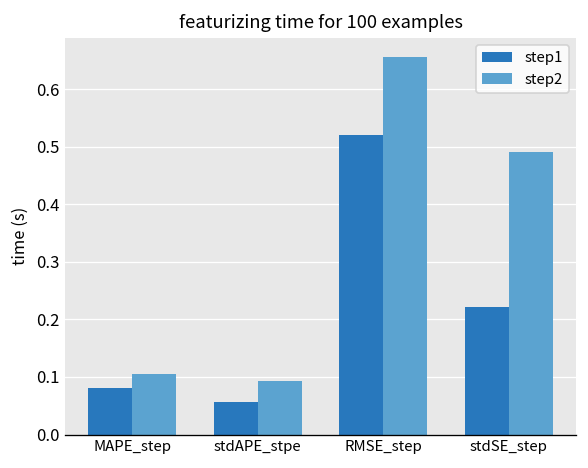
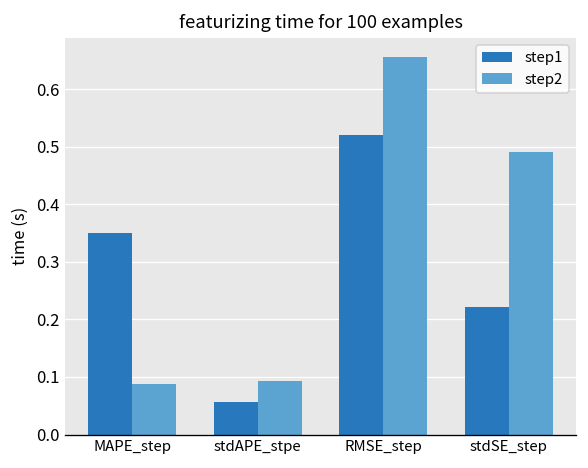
step1, MAPE_step: 0.08 -> 0.35
step2, MAPE_step: 0.10 -> 0.09
